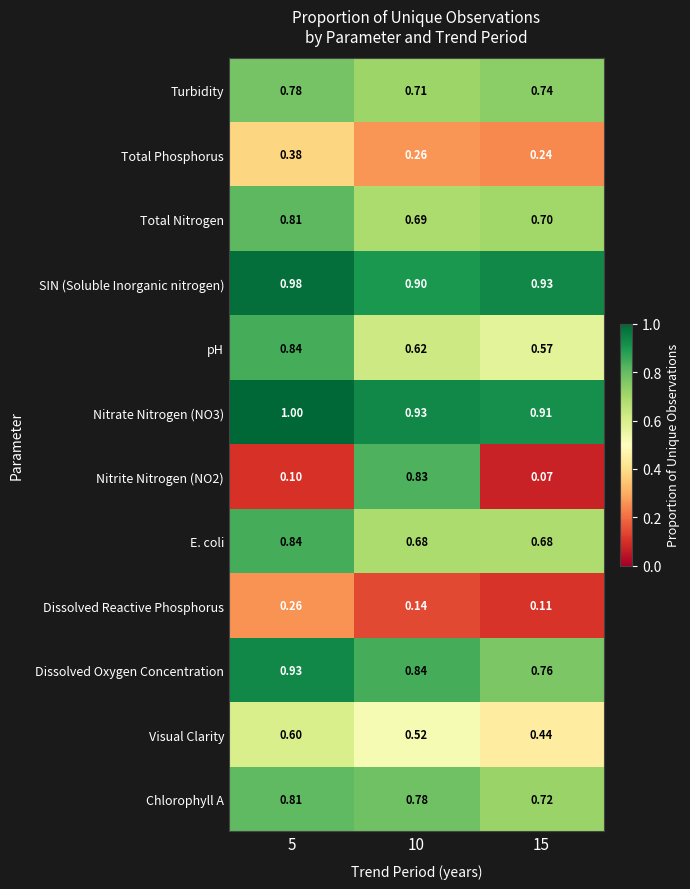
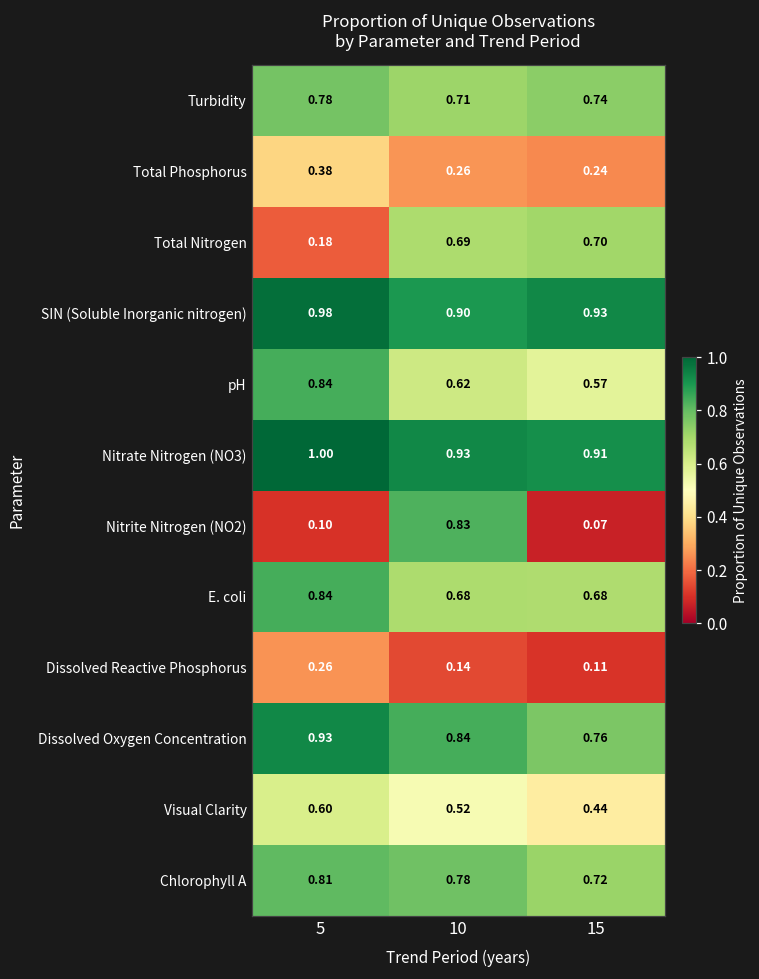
Total Nitrogen, 5: 0.81 -> 0.18
